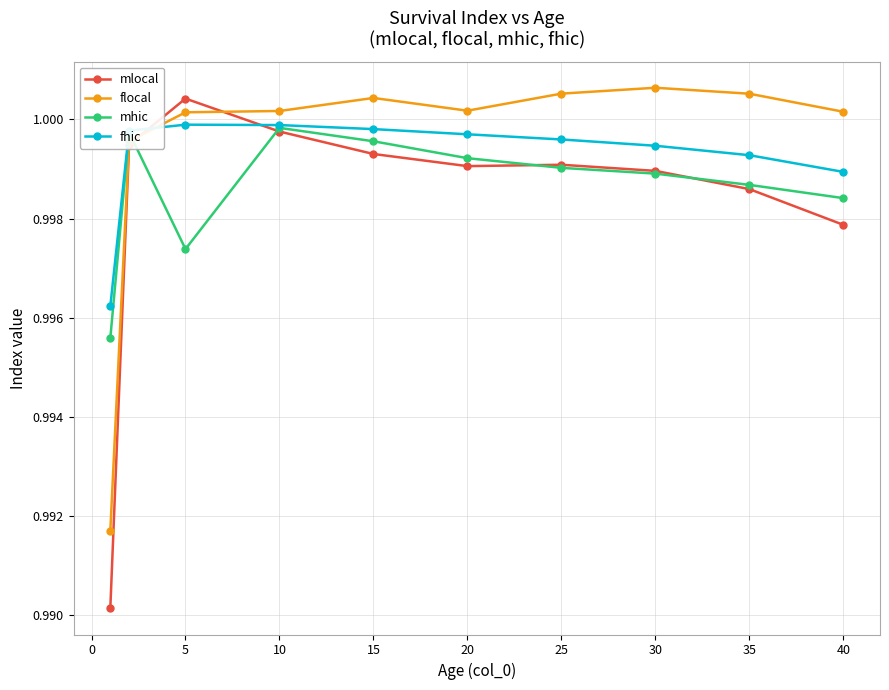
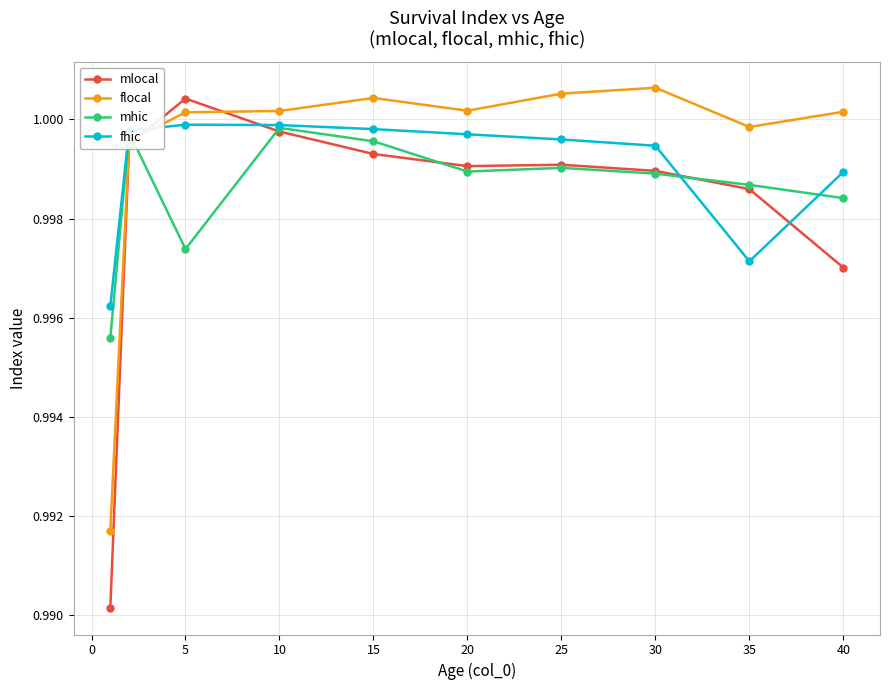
mhic, 20: 0.9992 -> 0.9989
flocal, 35: 1.0005 -> 0.9998
fhic, 35: 0.9993 -> 0.9971
mlocal, 40: 0.9979 -> 0.9970
